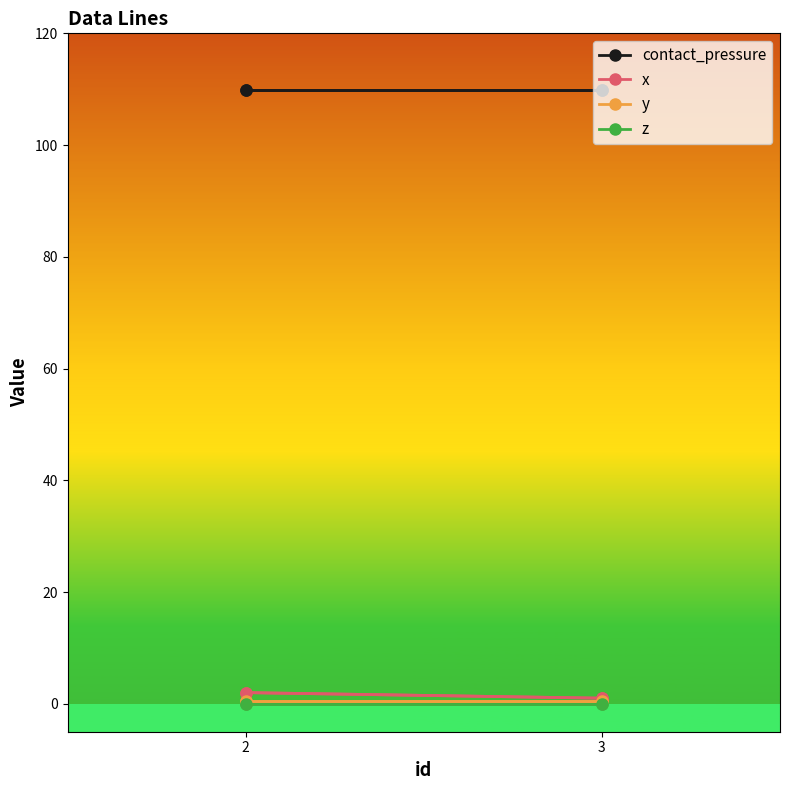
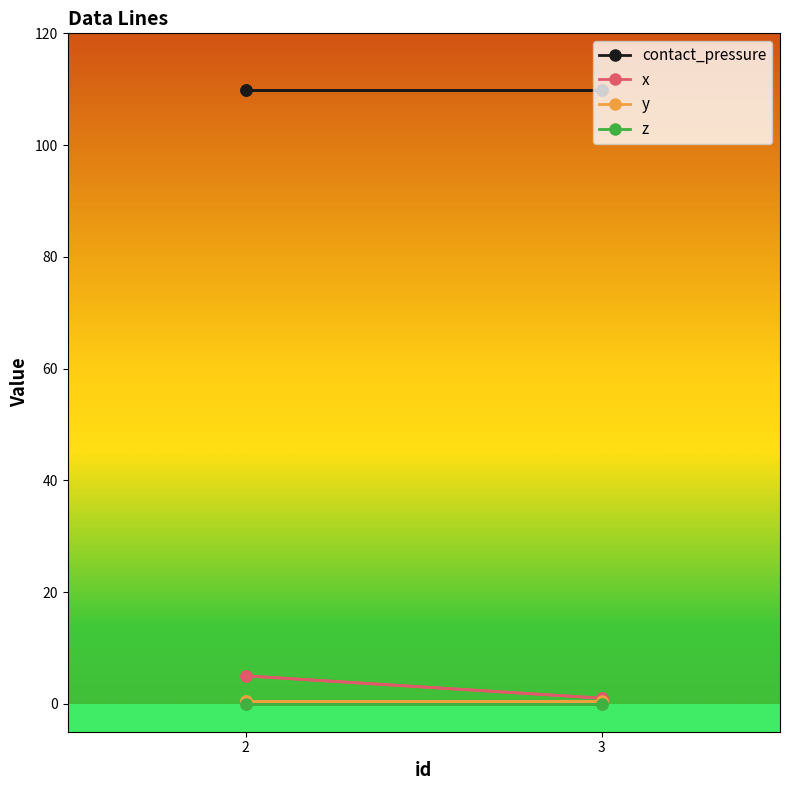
x, 2: 2 -> 5
